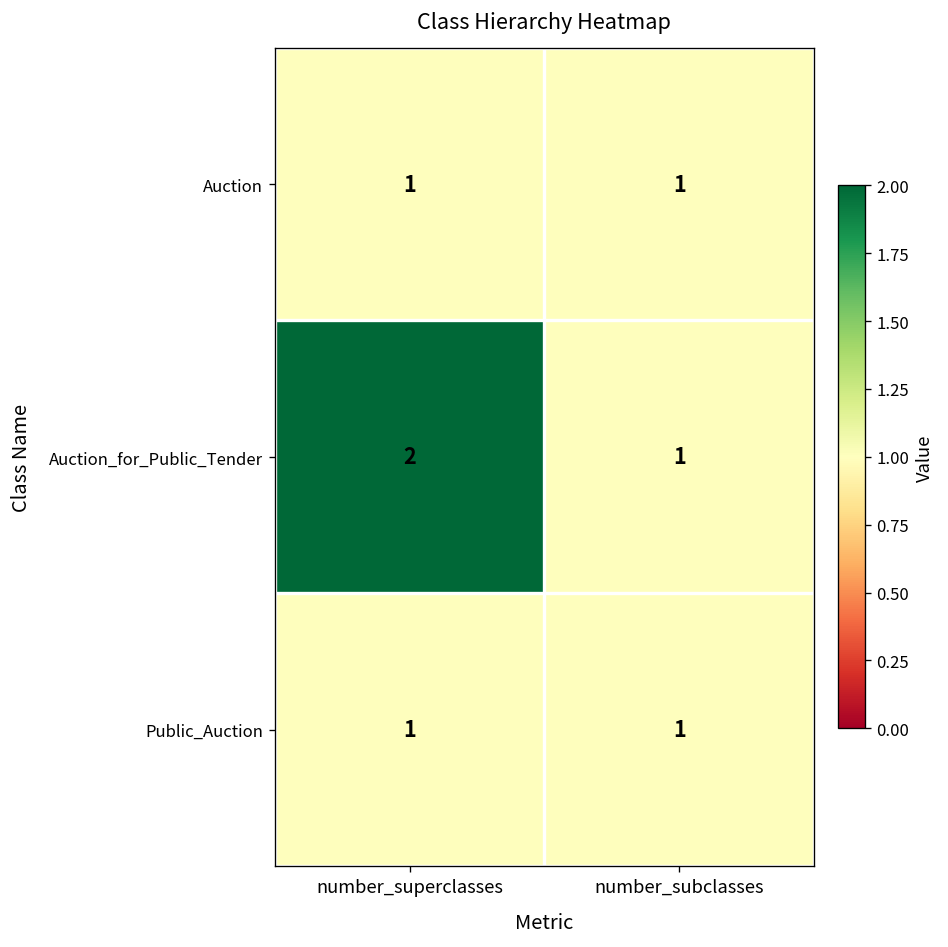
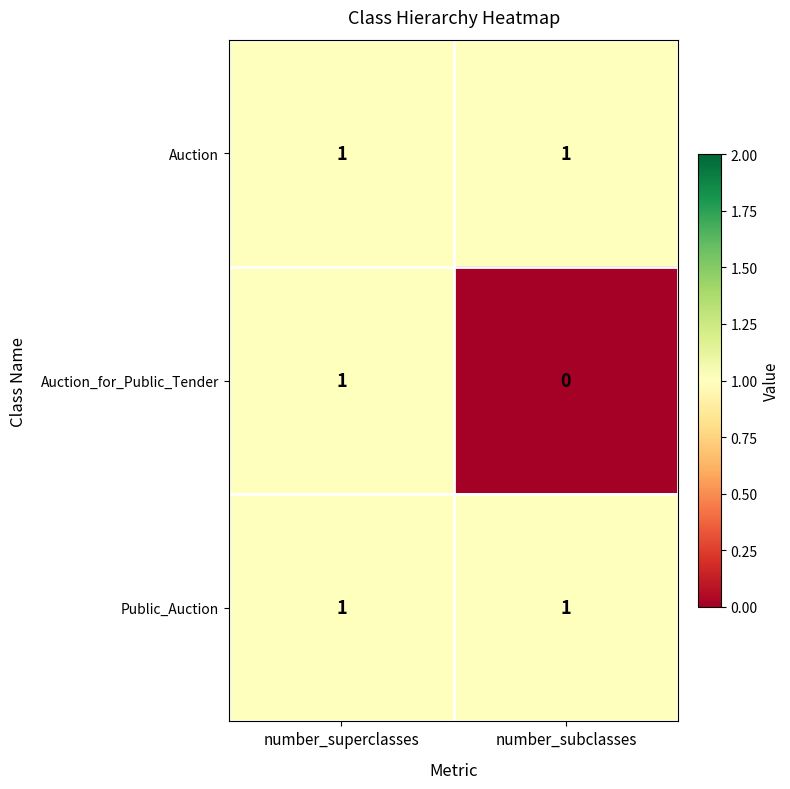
Auction_for_Public_Tender, number_superclasses: 2 -> 1
Auction_for_Public_Tender, number_subclasses: 1 -> 0
